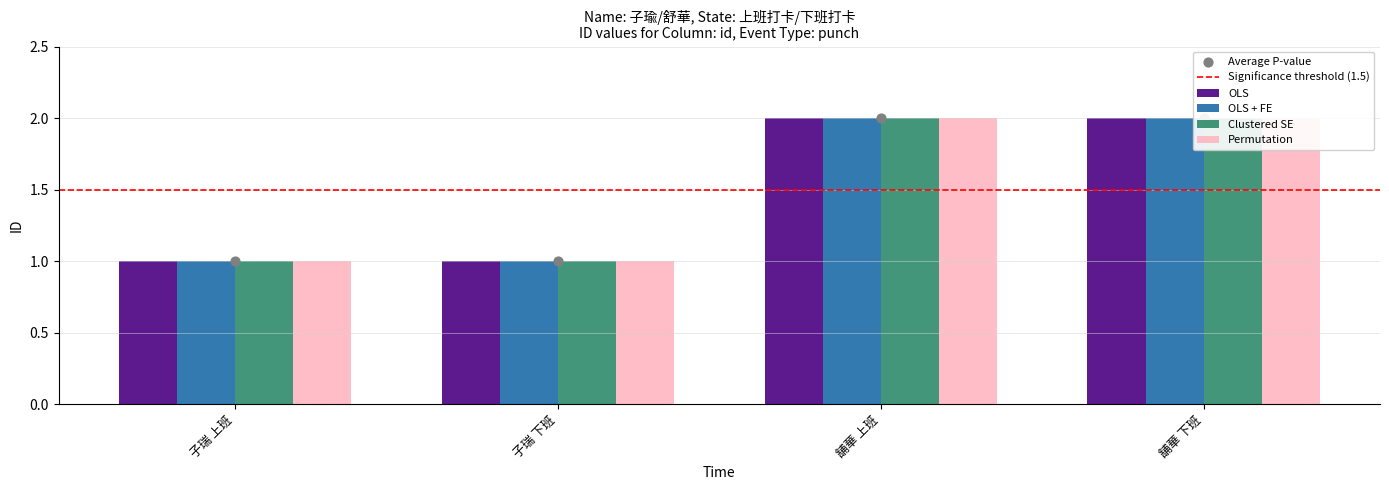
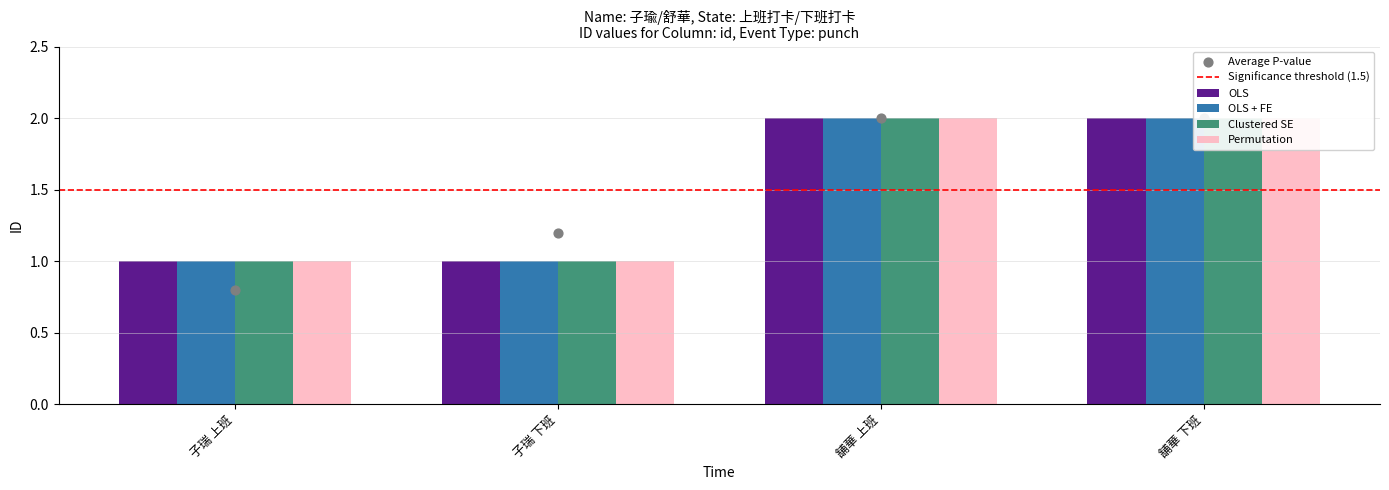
Average P-value, 子瑞 上班: 1.0 -> 0.8
Average P-value, 子瑞 下班: 1.0 -> 1.2
